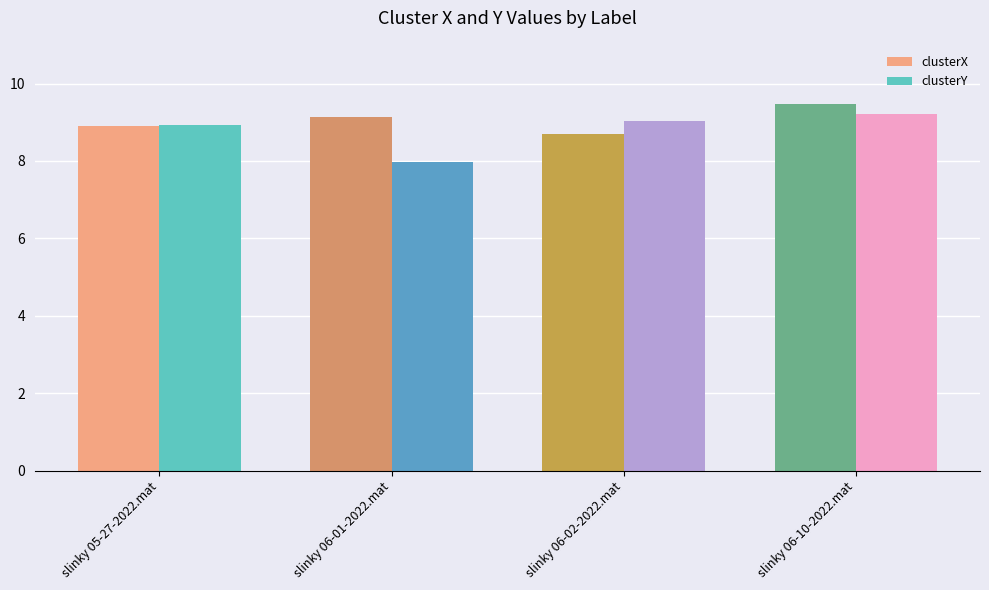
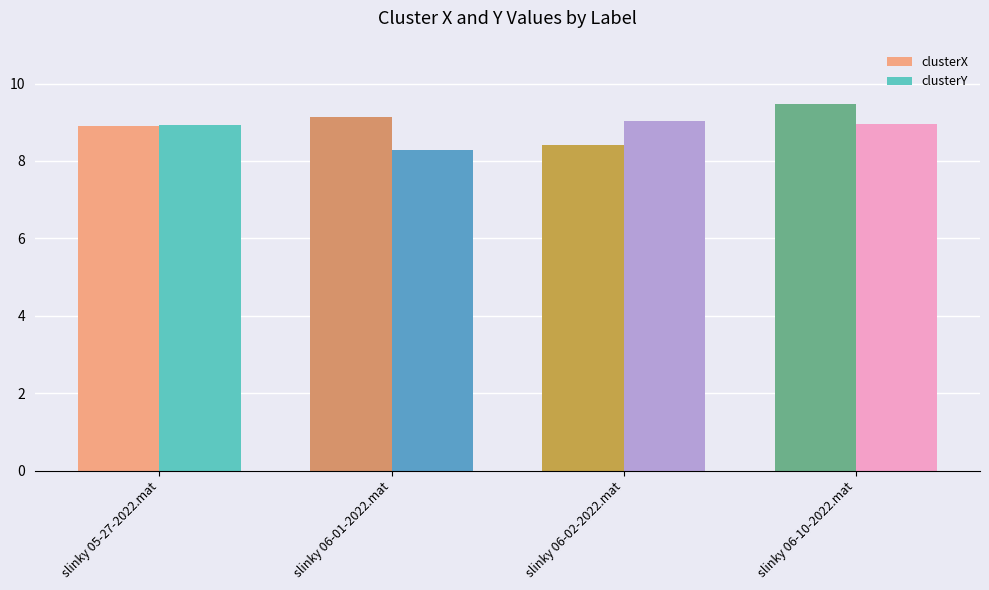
clusterY, slinky 06-01-2022.mat: 8.0 -> 8.3
clusterX, slinky 06-02-2022.mat: 8.7 -> 8.4
clusterY, slinky 06-10-2022.mat: 9.2 -> 8.9
